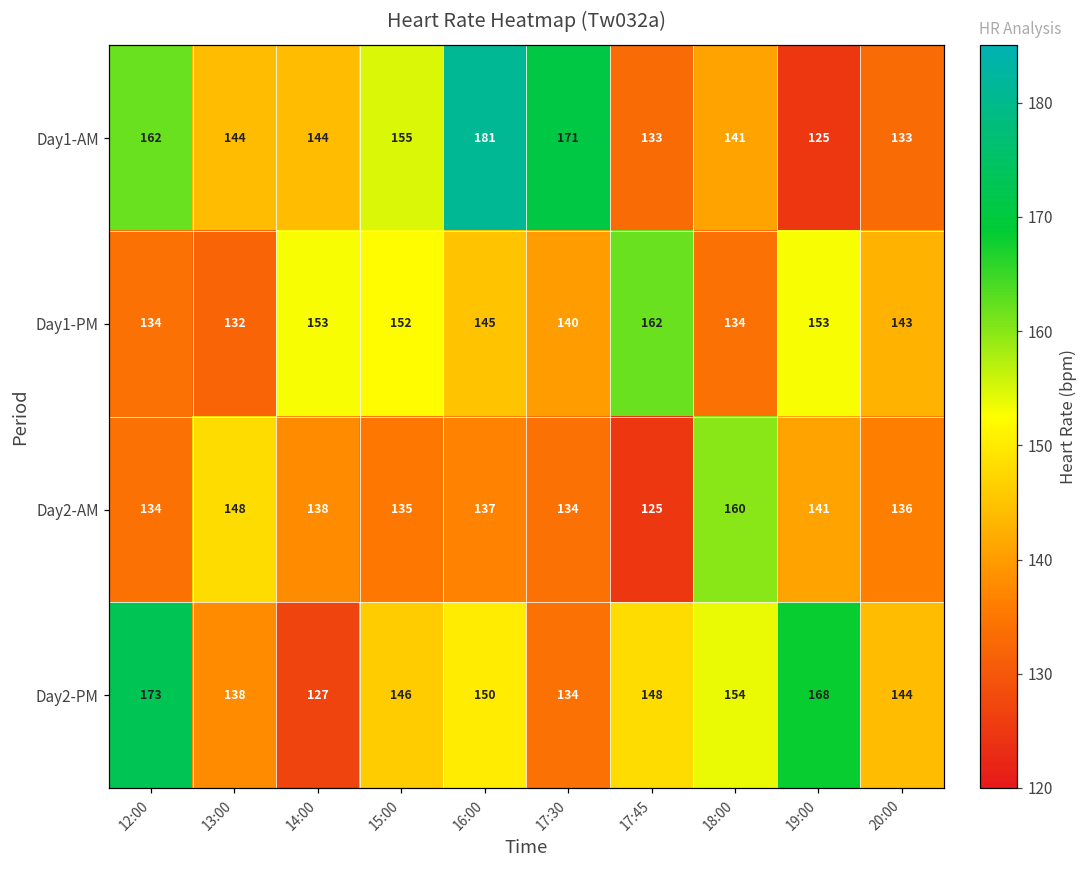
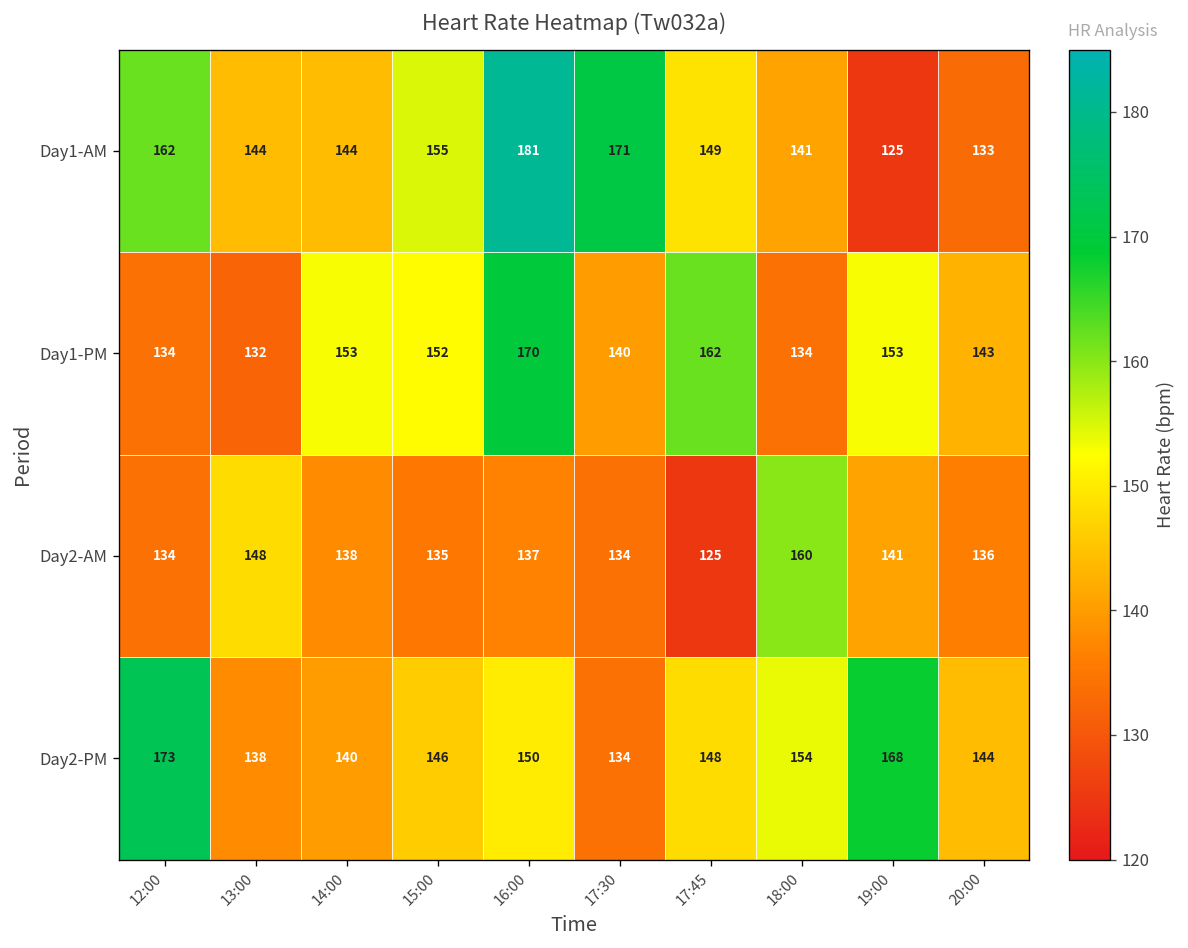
Day1-AM, 17:45: 133 -> 149
Day1-PM, 16:00: 145 -> 170
Day2-PM, 14:00: 127 -> 140
